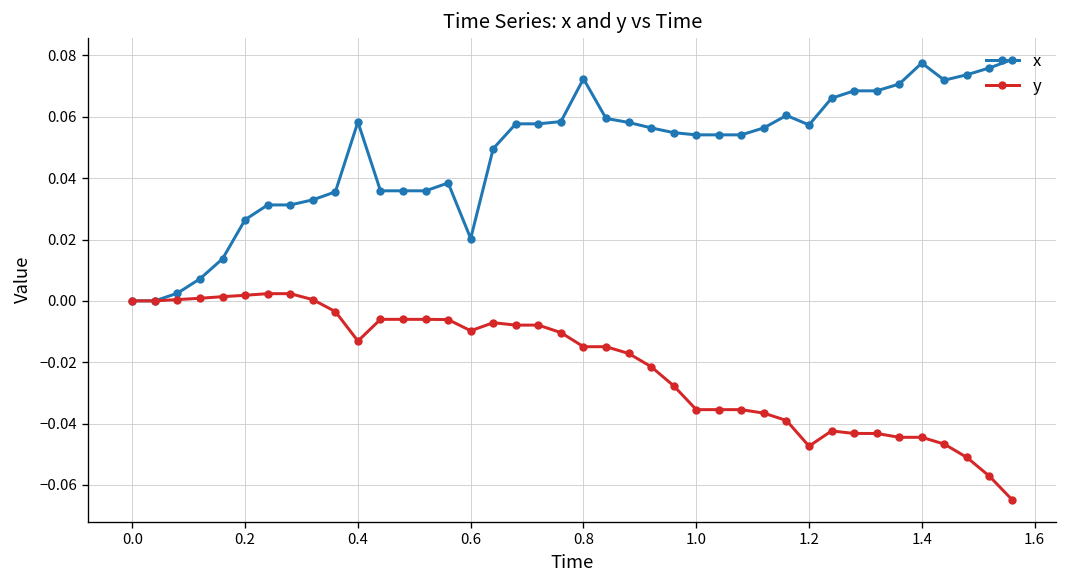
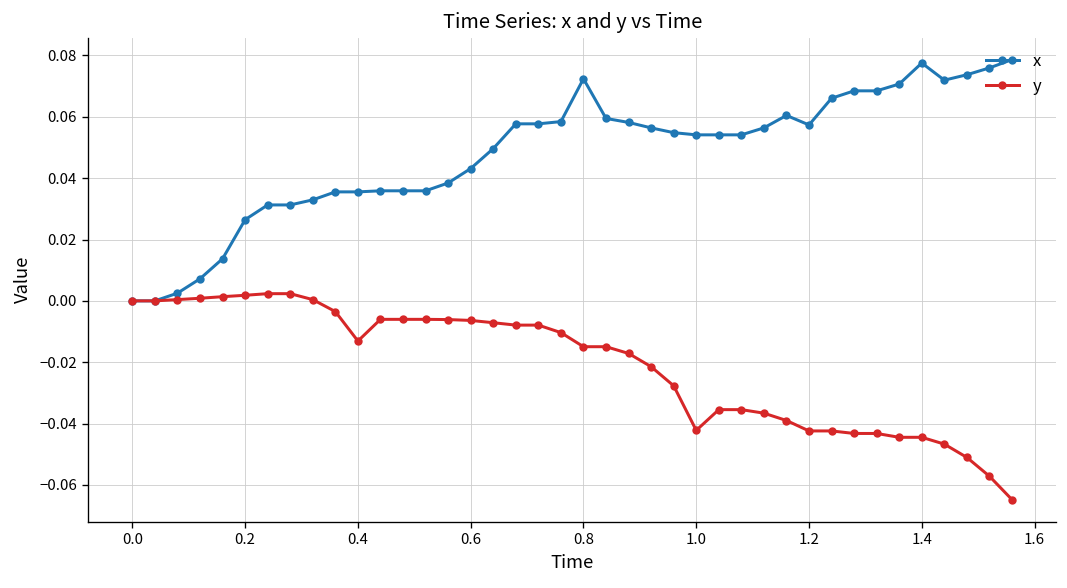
x, 0.4: 0.058 -> 0.036
x, 0.6: 0.020 -> 0.043
y, 0.6: -0.010 -> -0.006
y, 1.0: -0.035 -> -0.042
y, 1.2: -0.047 -> -0.042
